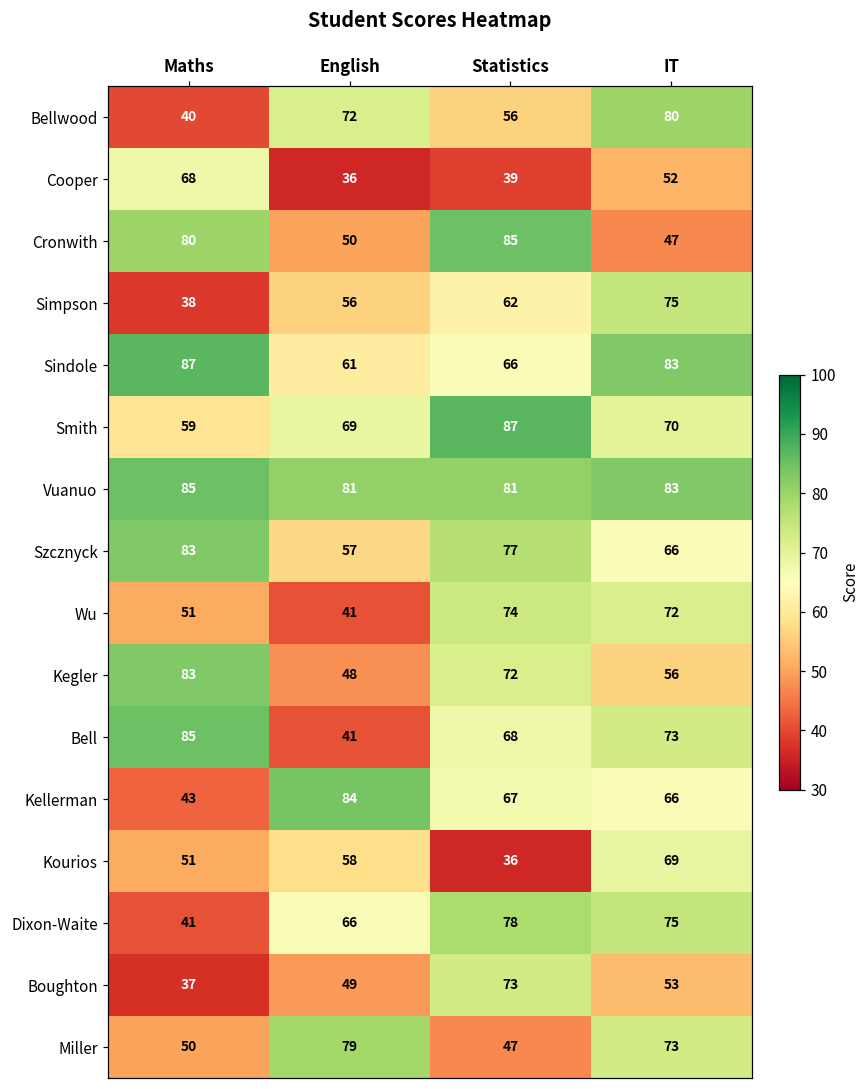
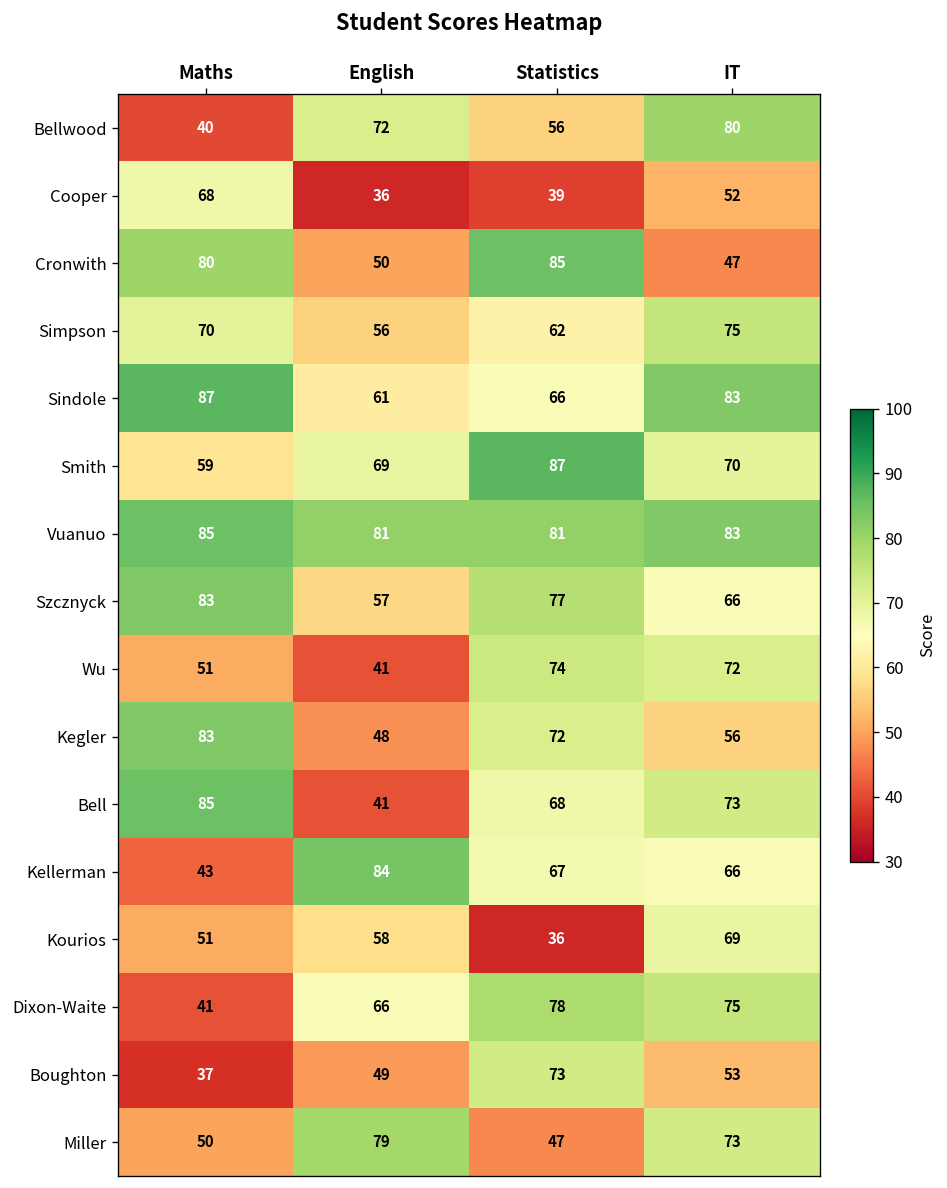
Simpson, Maths: 38 -> 70
